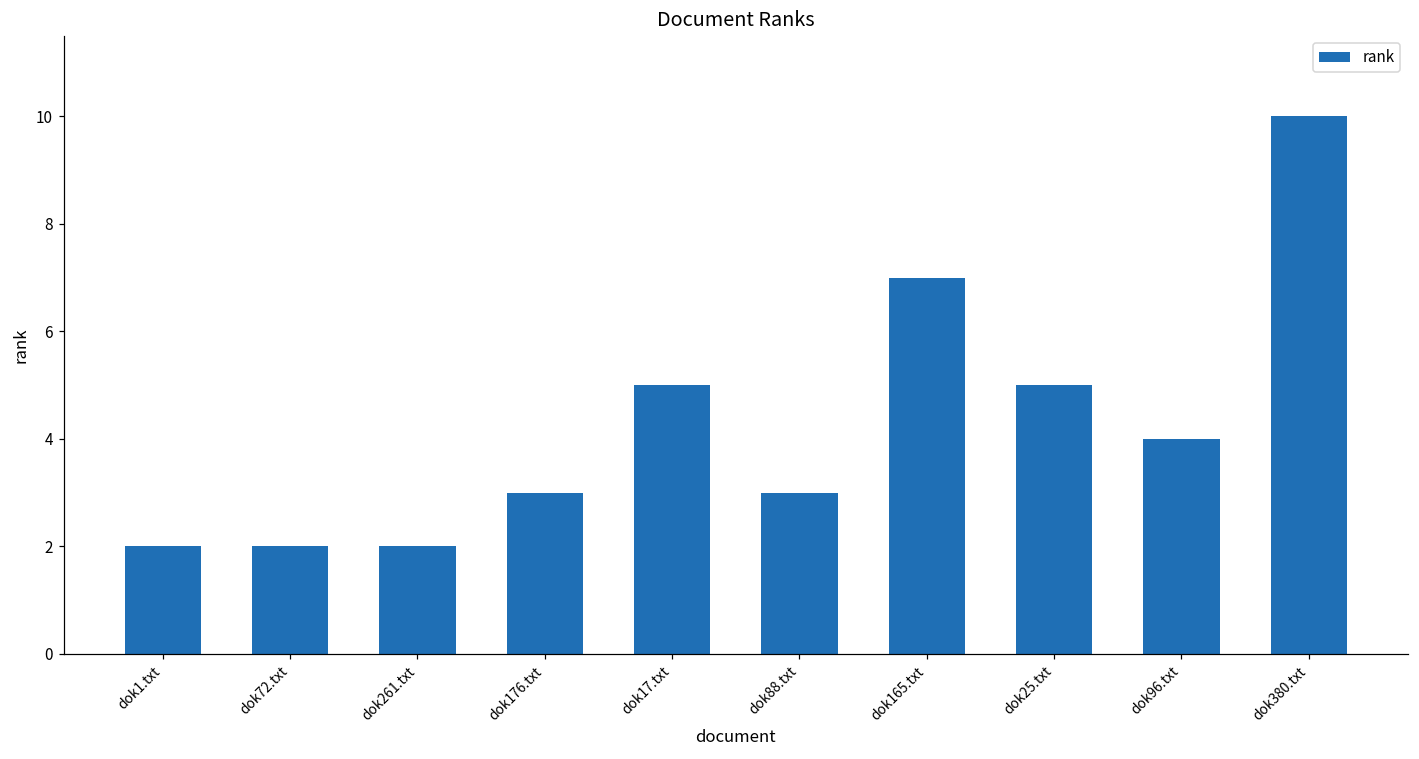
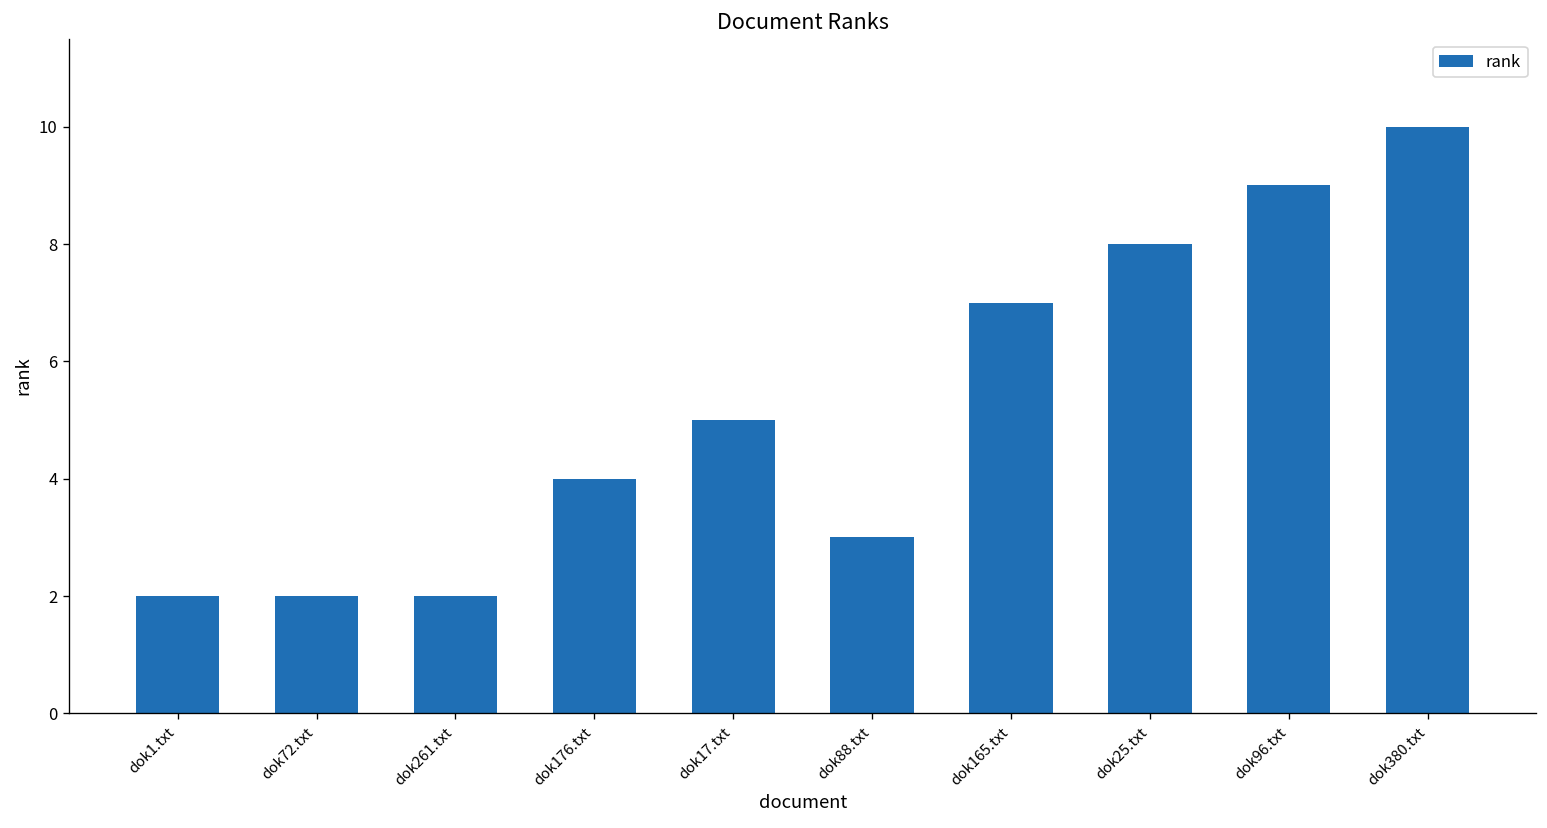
dok176.txt: 3 -> 4
dok25.txt: 5 -> 8
dok96.txt: 4 -> 9
